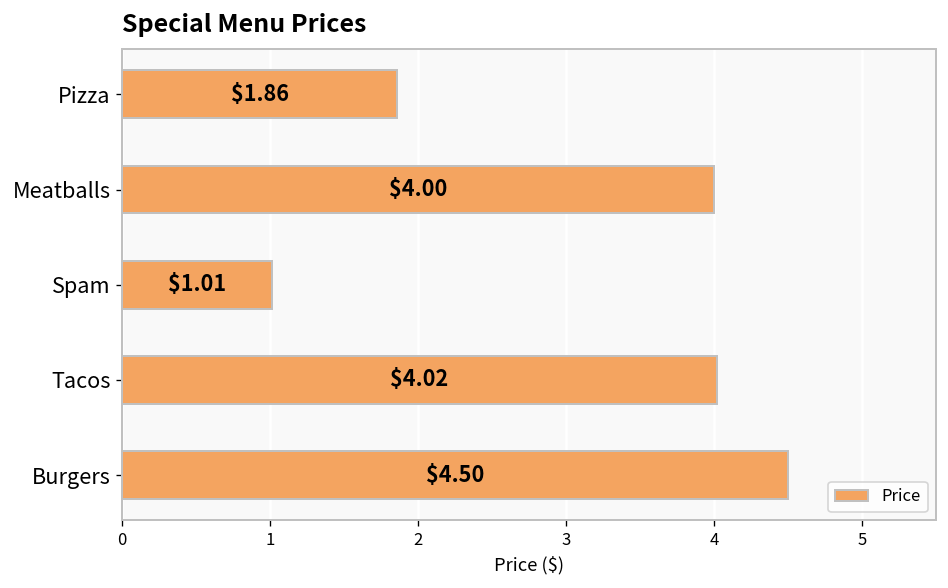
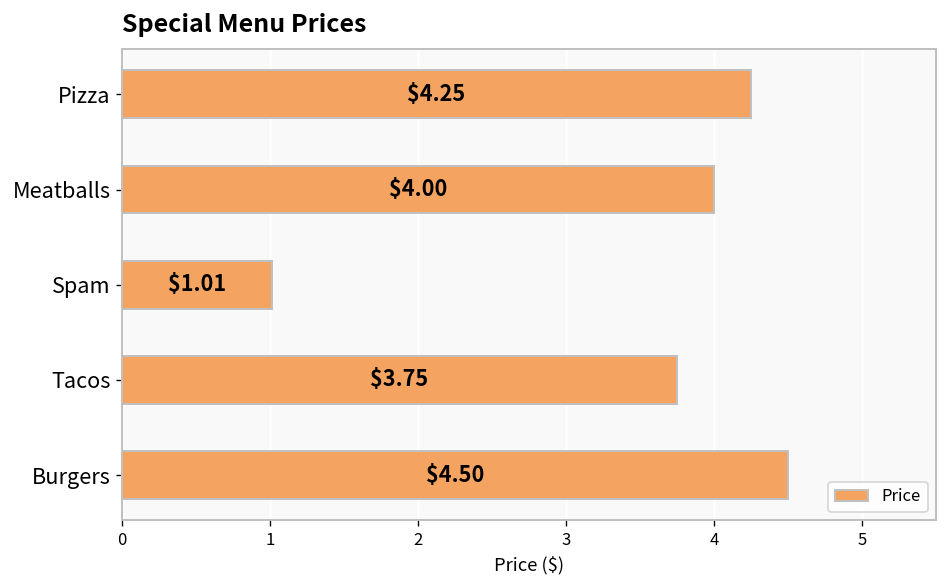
Pizza: $1.86 -> $4.25
Tacos: $4.02 -> $3.75
